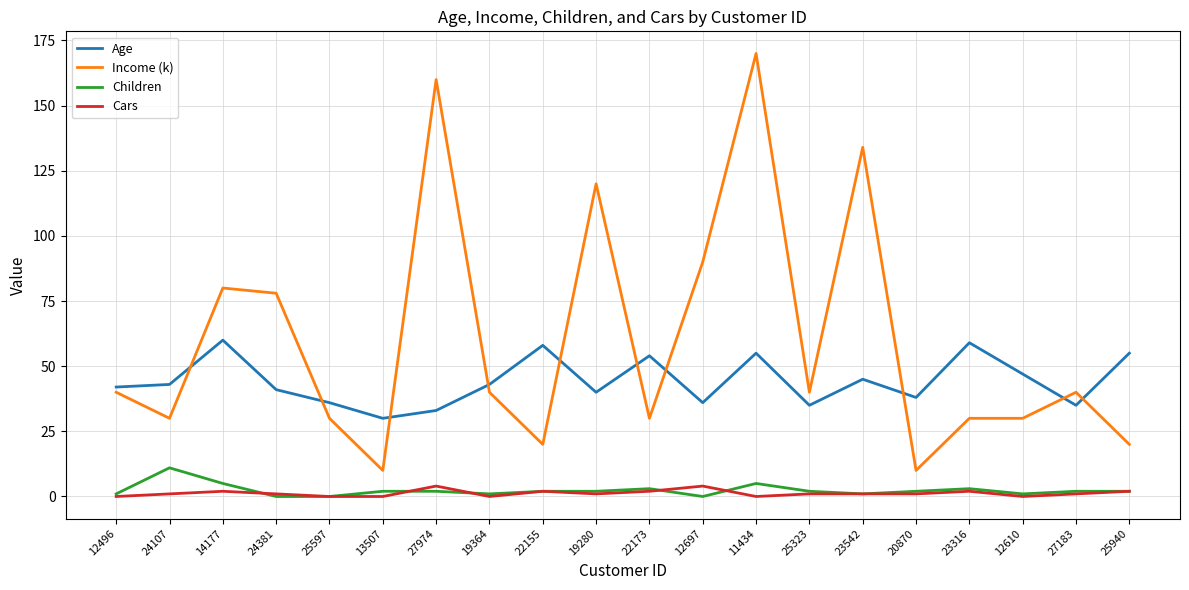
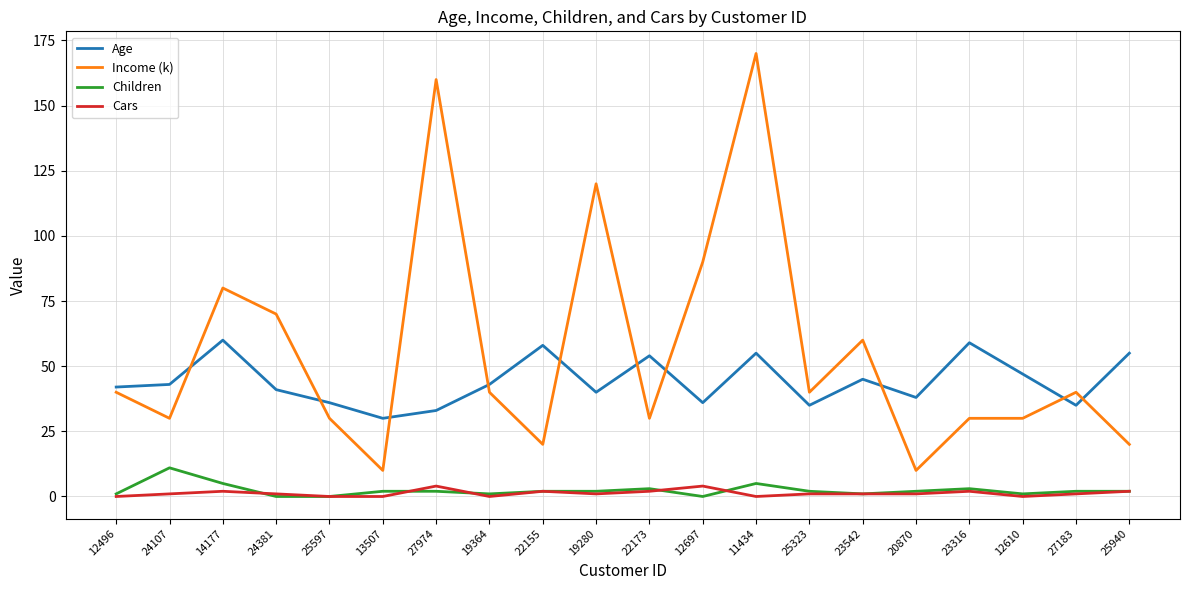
Income (k), 24381: 78 -> 70
Income (k), 23542: 134 -> 60
